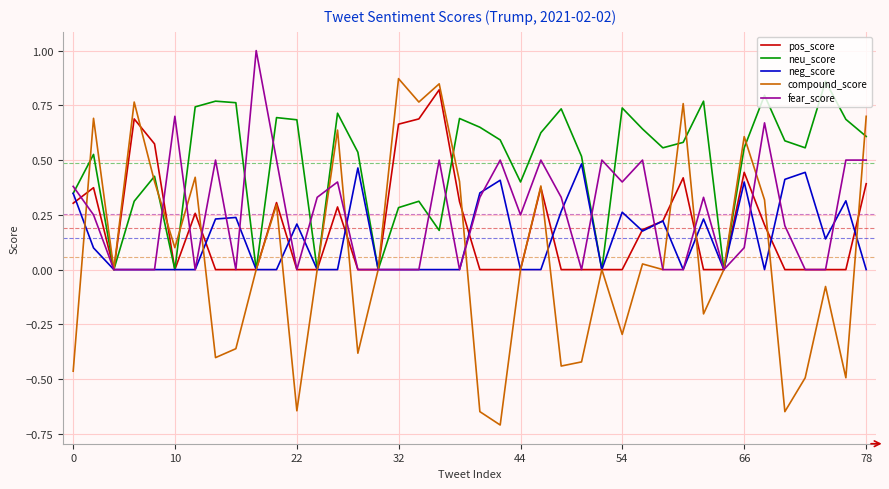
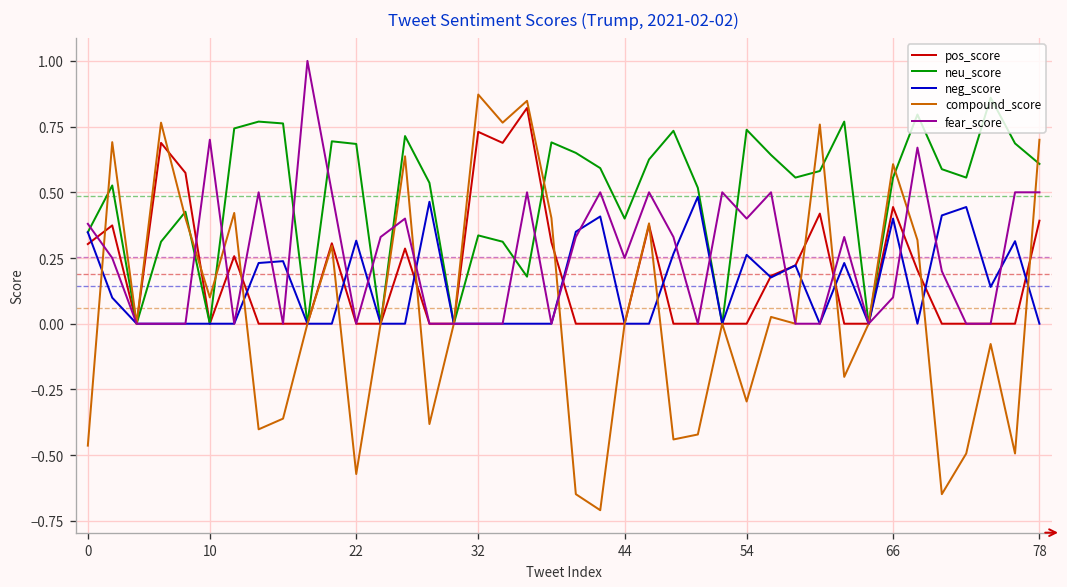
neg_score, 22: 0.21 -> 0.32
compound_score, 22: -0.64 -> -0.57
pos_score, 32: 0.66 -> 0.73
neu_score, 32: 0.28 -> 0.34
